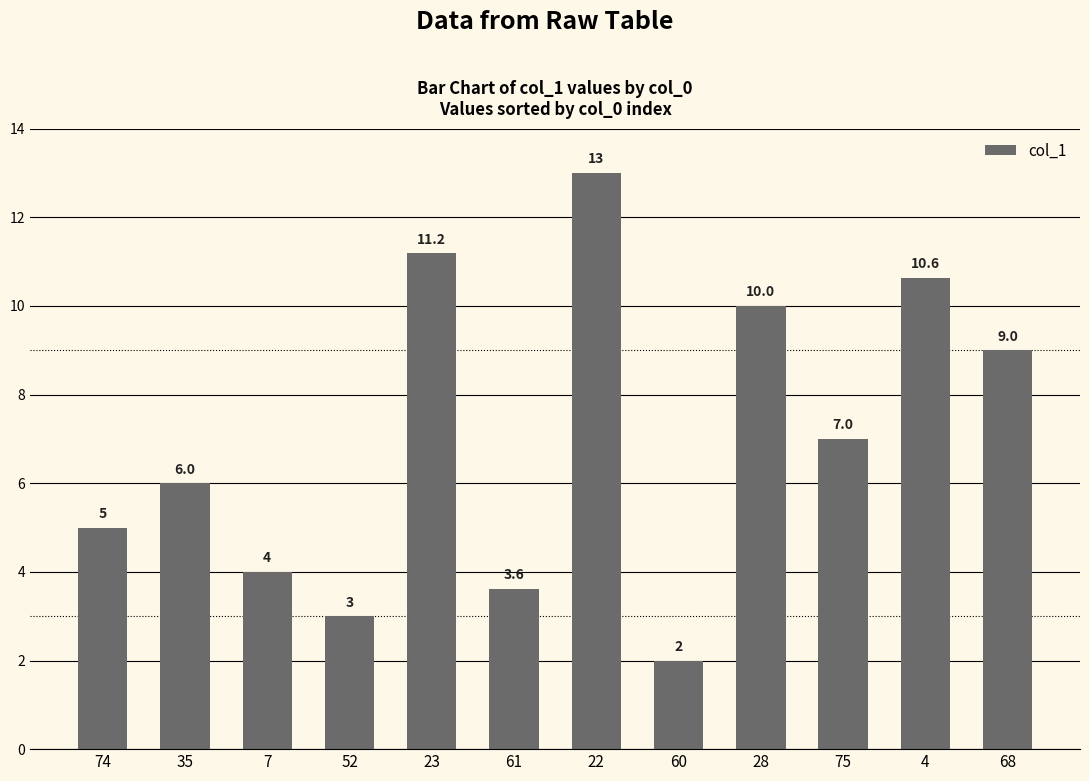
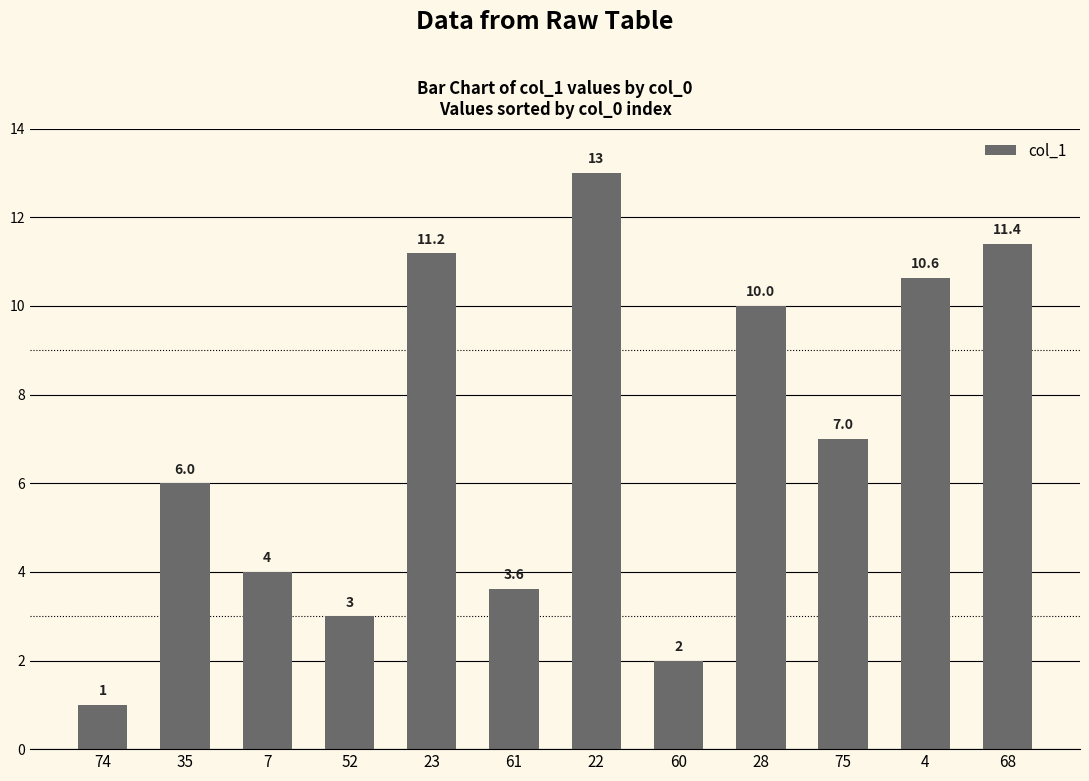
74: 5 -> 1
68: 9.0 -> 11.4
